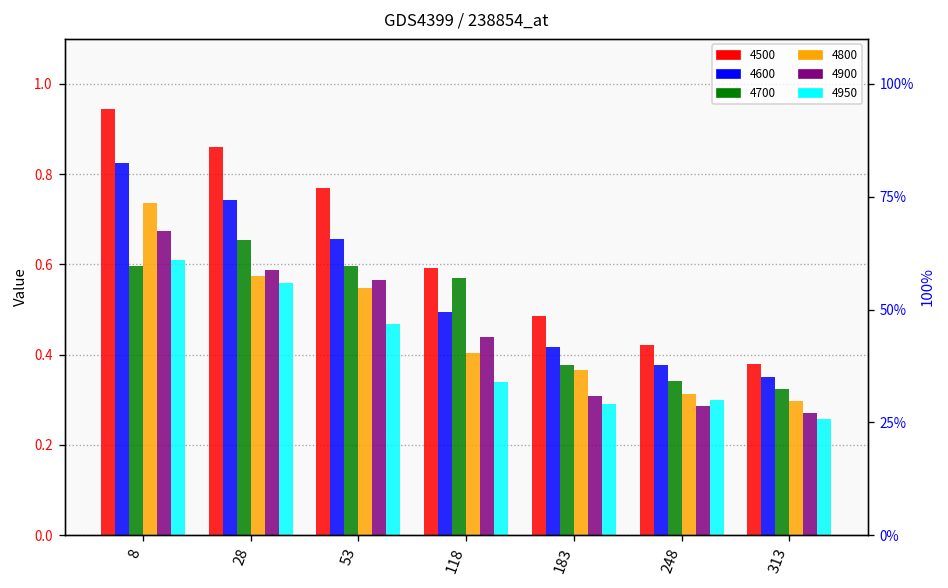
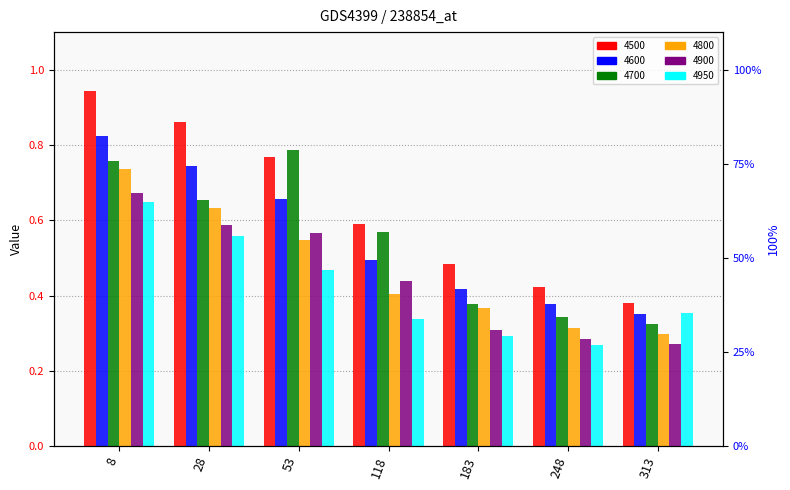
4700, 8: 0.60 -> 0.76
4950, 8: 0.61 -> 0.65
4800, 28: 0.58 -> 0.63
4700, 53: 0.60 -> 0.79
4950, 248: 0.30 -> 0.27
4950, 313: 0.26 -> 0.35
